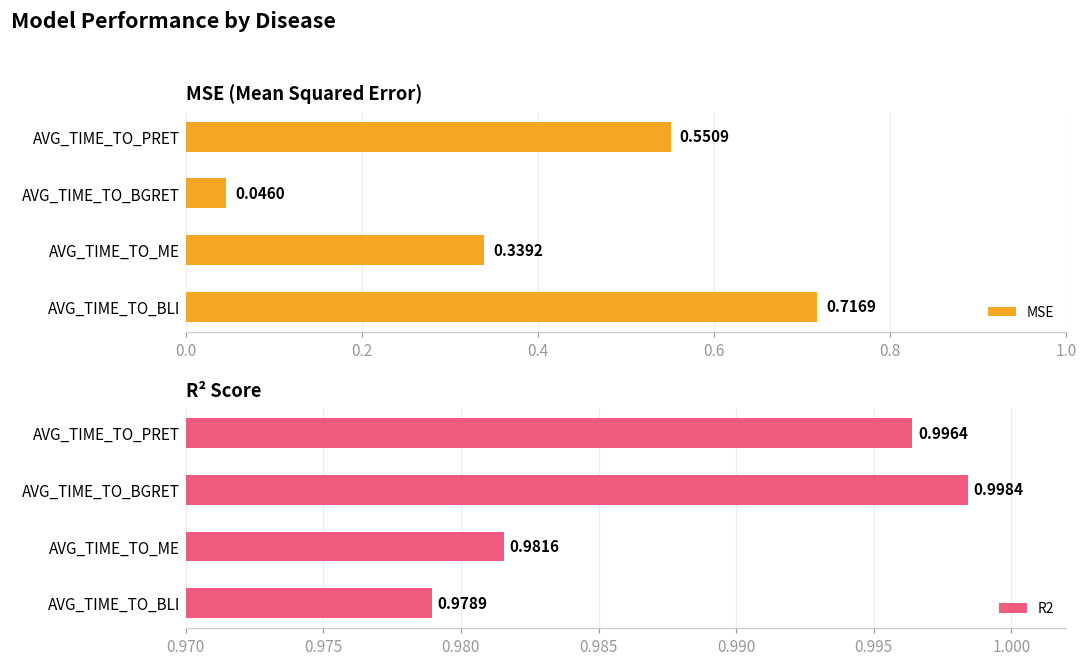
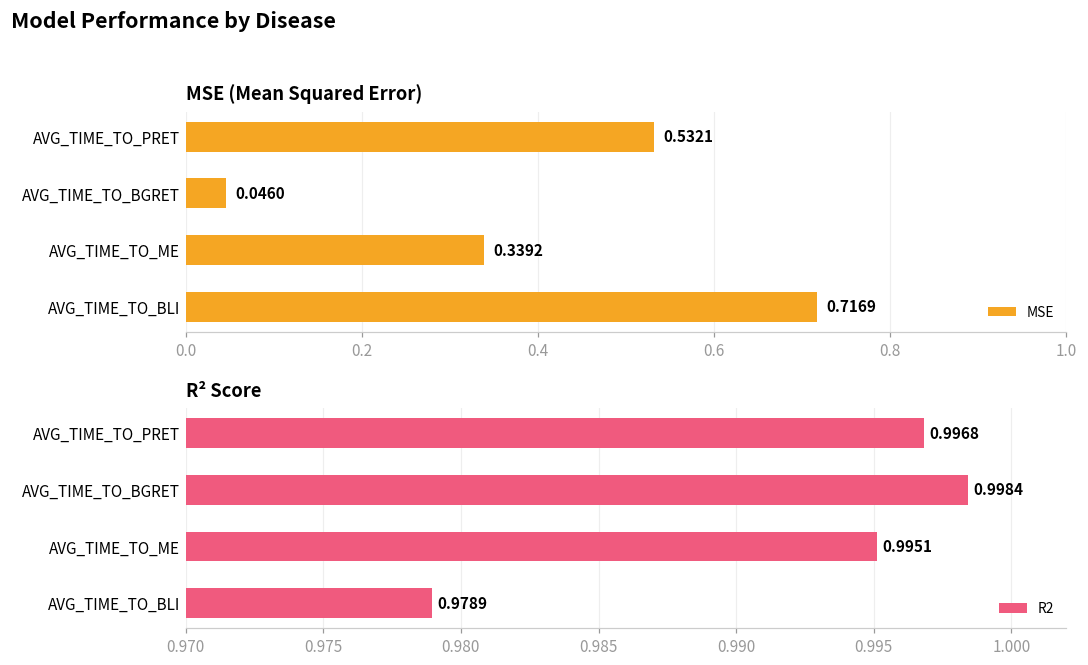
MSE (Mean Squared Error), AVG_TIME_TO_PRET: 0.5509 -> 0.5321
R² Score, AVG_TIME_TO_PRET: 0.9964 -> 0.9968
R² Score, AVG_TIME_TO_ME: 0.9816 -> 0.9951
